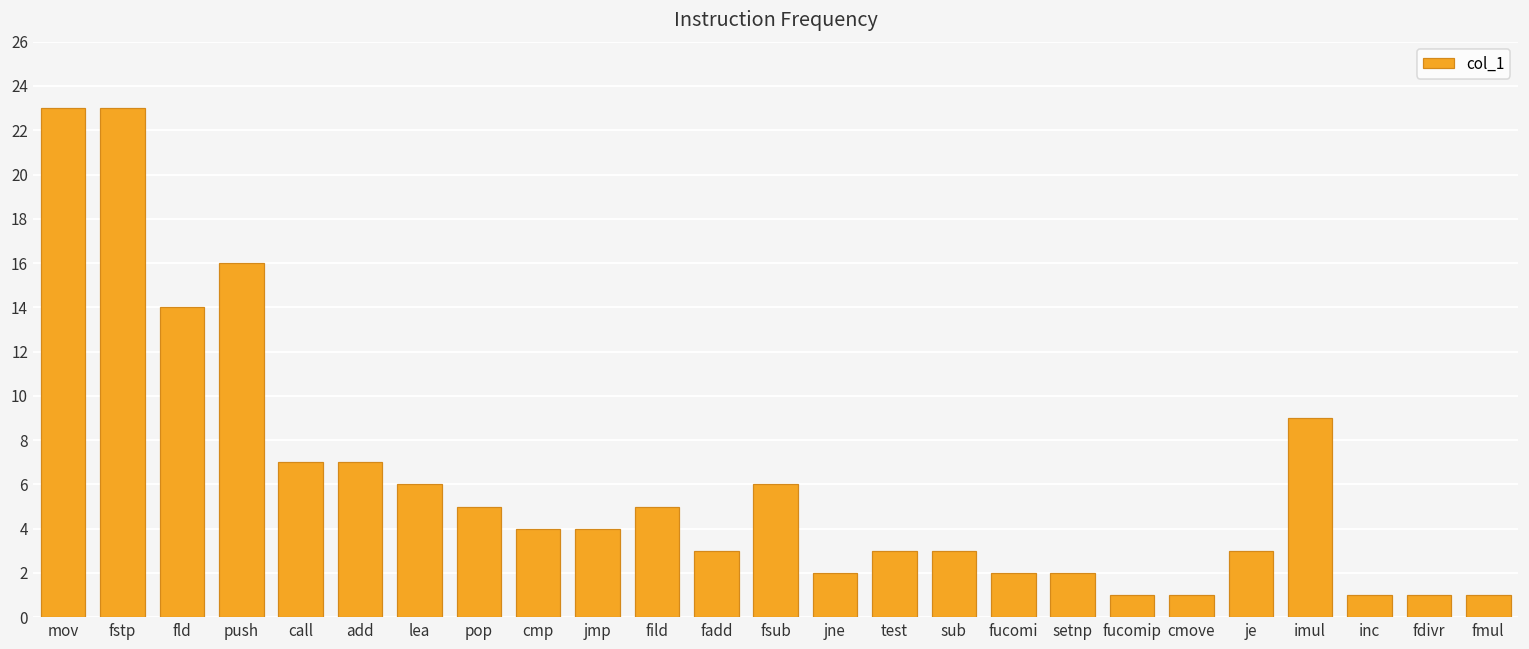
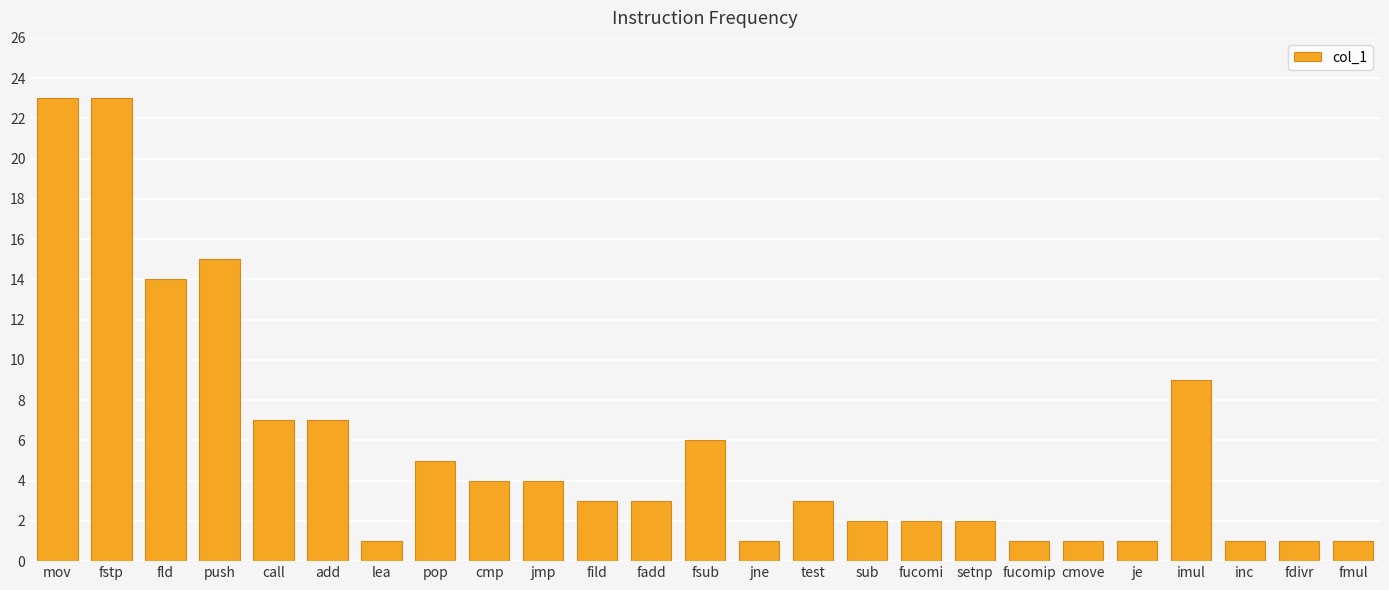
push: 16 -> 15
lea: 6 -> 1
fild: 5 -> 3
jne: 2 -> 1
sub: 3 -> 2
je: 3 -> 1
